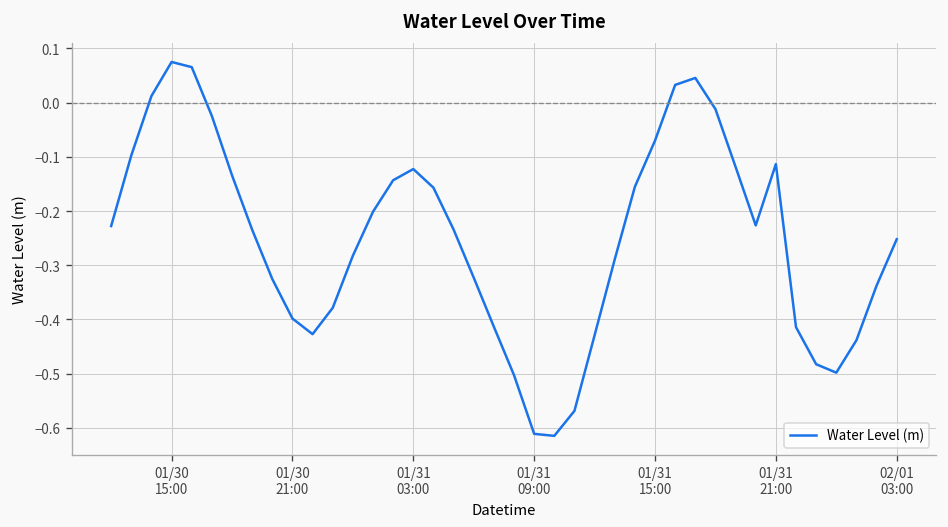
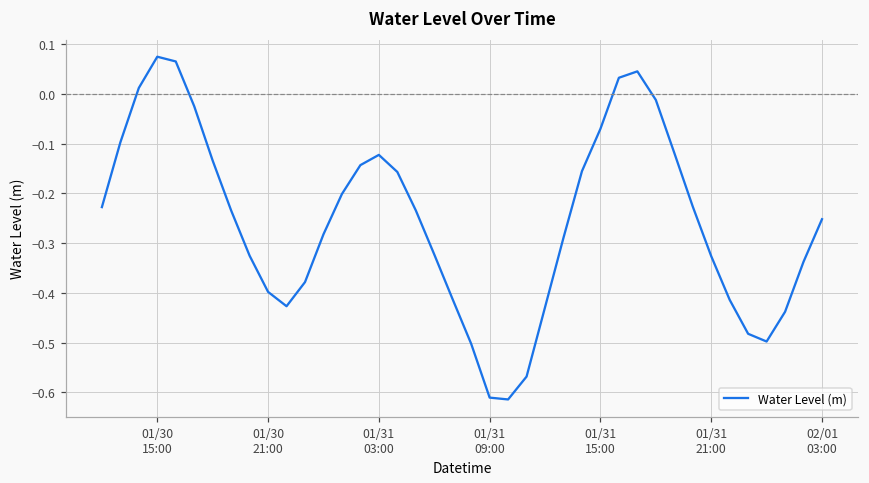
01/31 21:00: -0.11 -> -0.33
